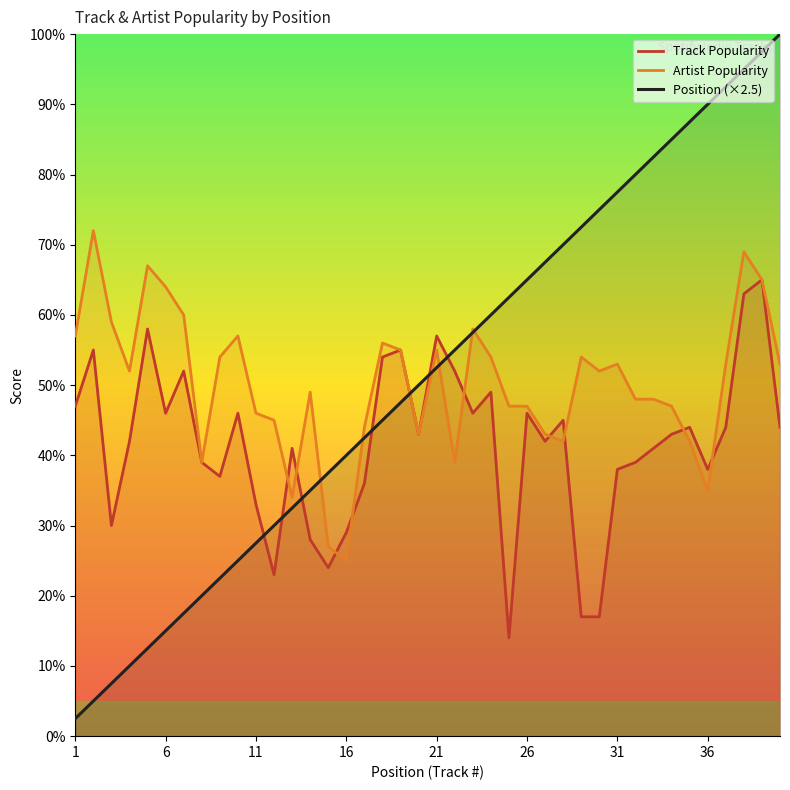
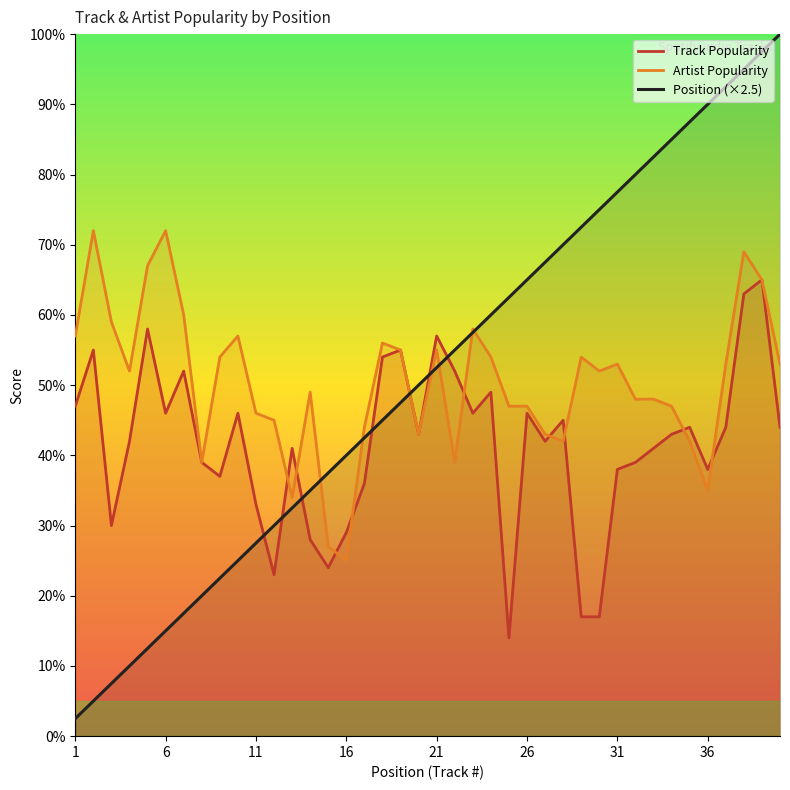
Artist Popularity, 6: 64% -> 72%
